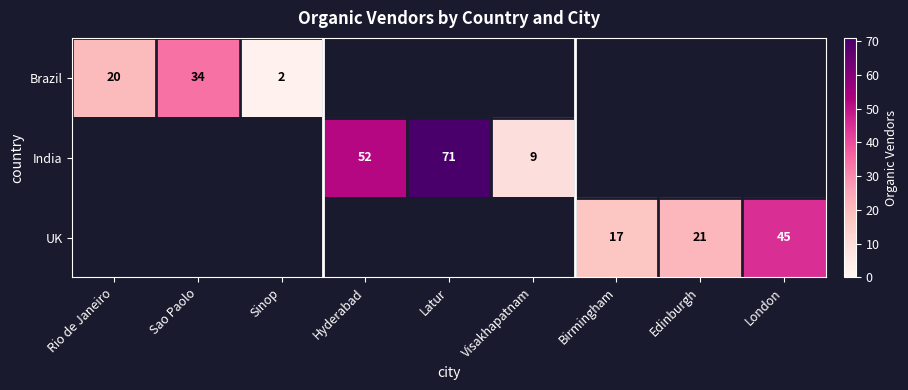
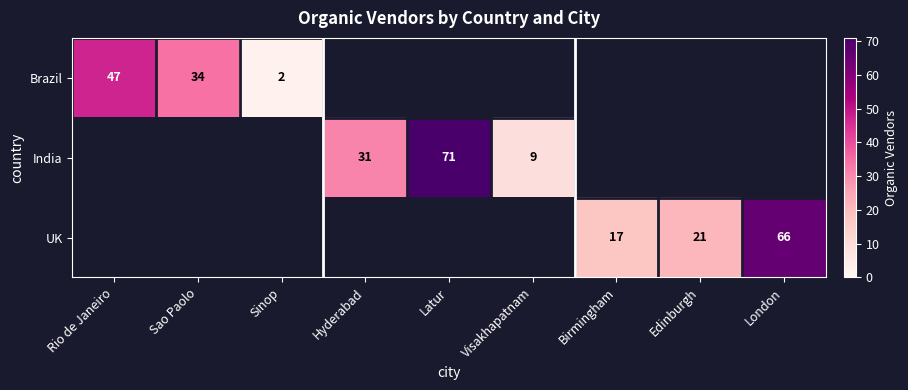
Brazil, Rio de Janeiro: 20 -> 47
India, Hyderabad: 52 -> 31
UK, London: 45 -> 66
